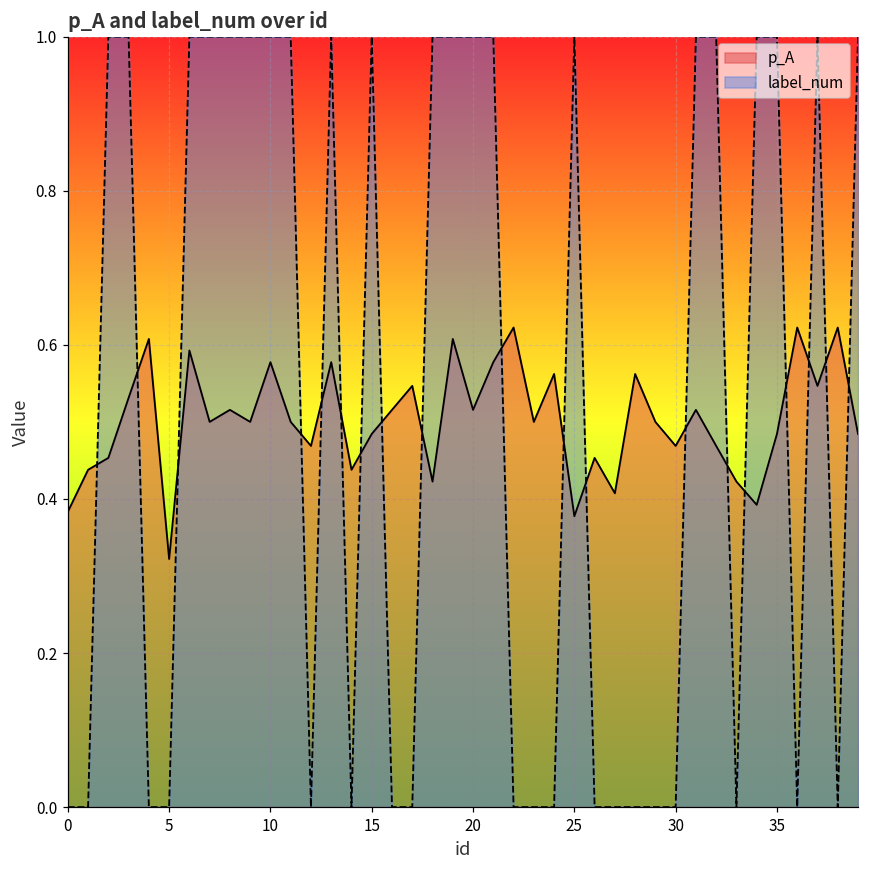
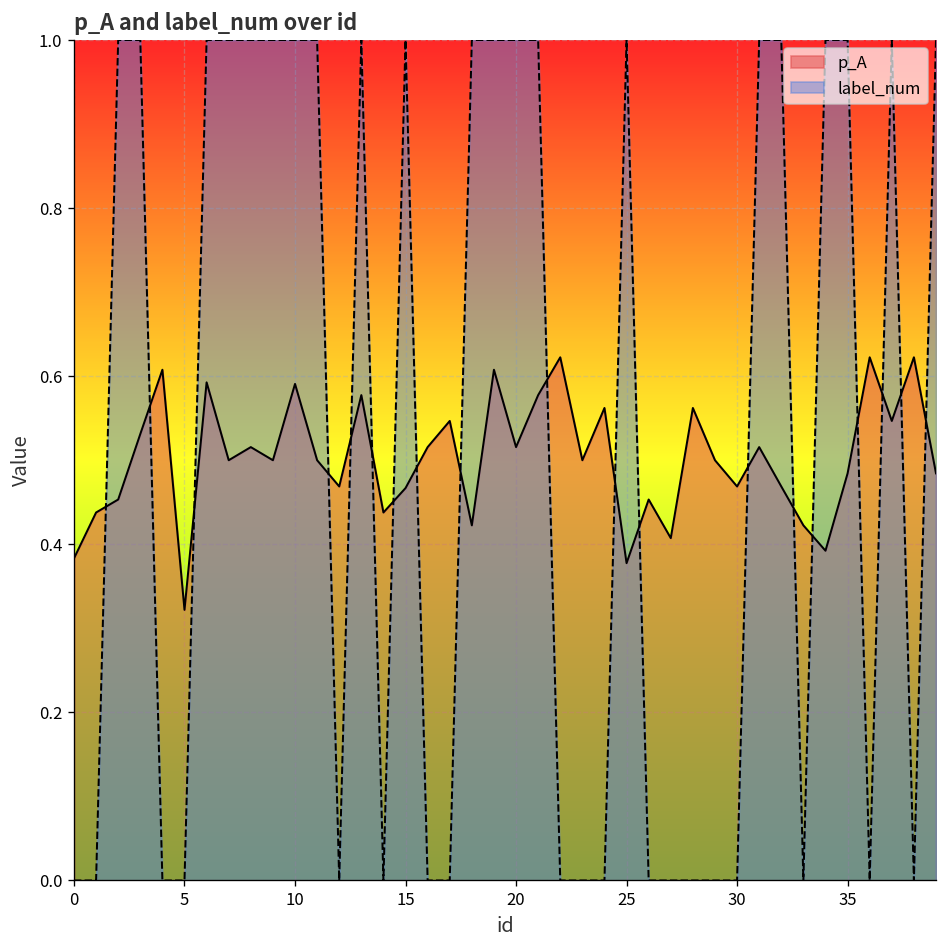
p_A, 10: 0.58 -> 0.59
p_A, 15: 0.48 -> 0.47
